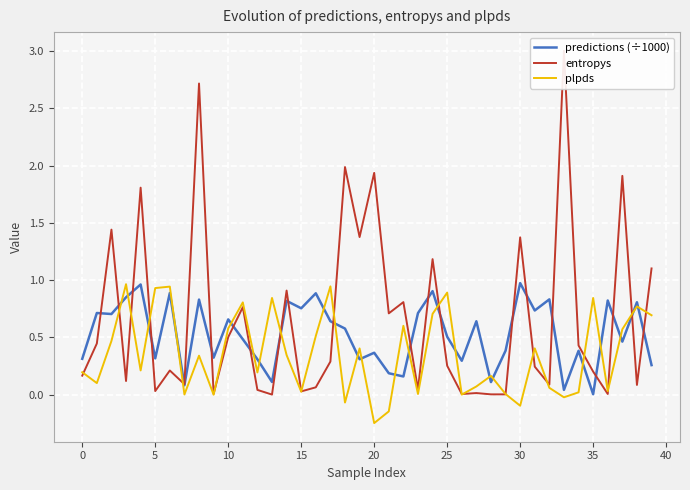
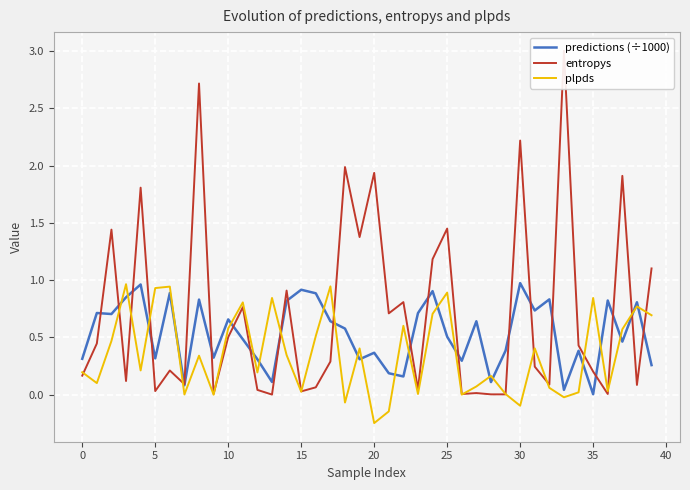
predictions (÷1000), 15: 0.75 -> 0.92
entropys, 25: 0.25 -> 1.45
entropys, 30: 1.37 -> 2.22
